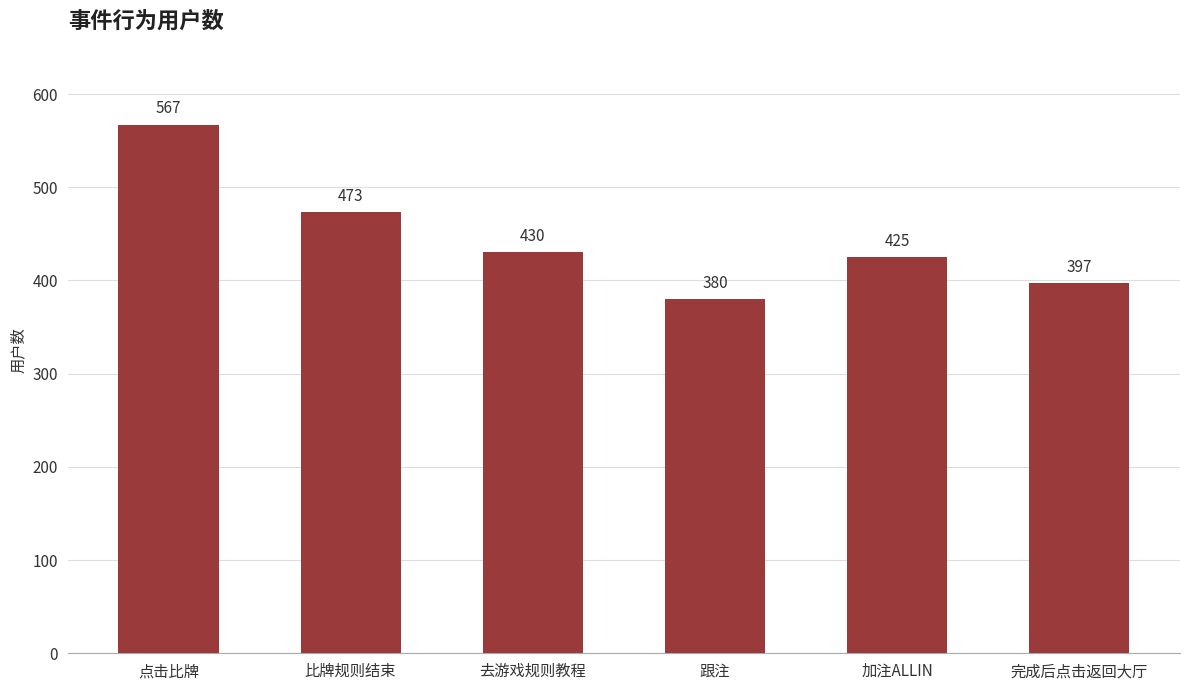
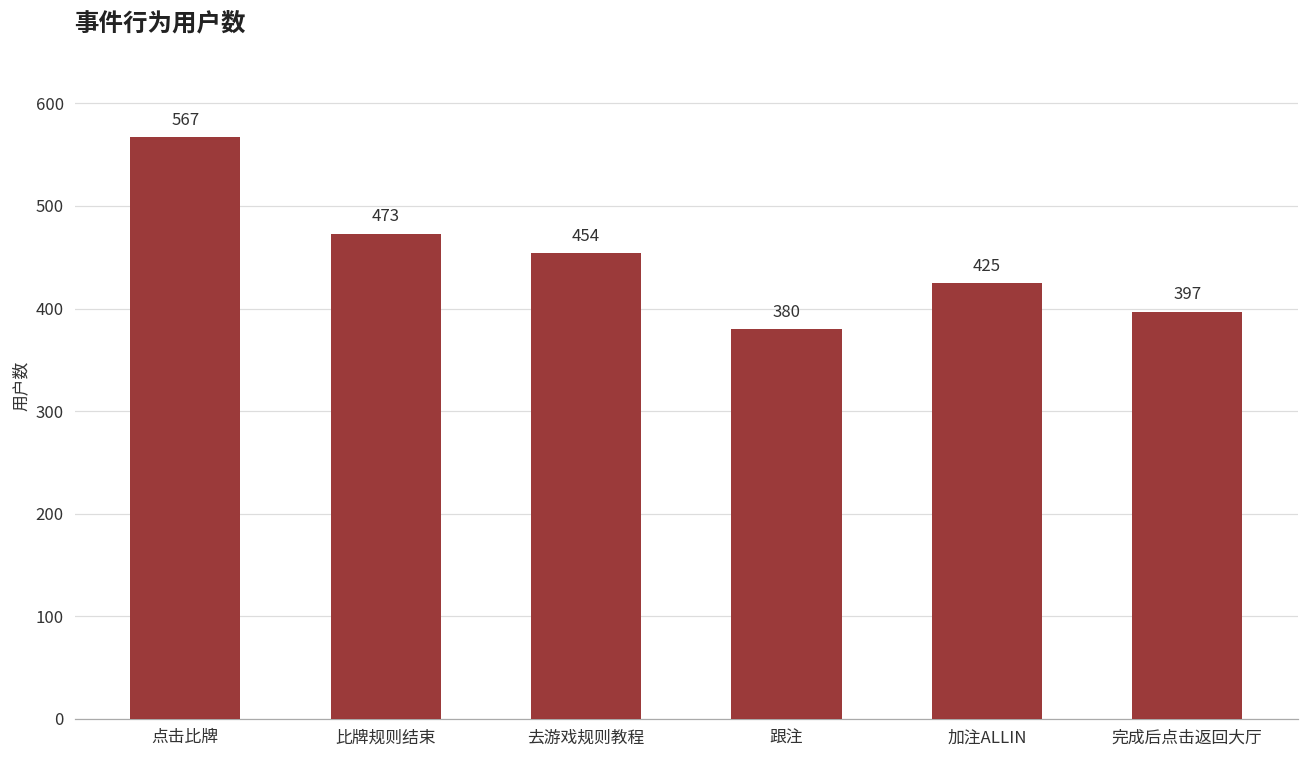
去游戏规则教程: 430 -> 454
